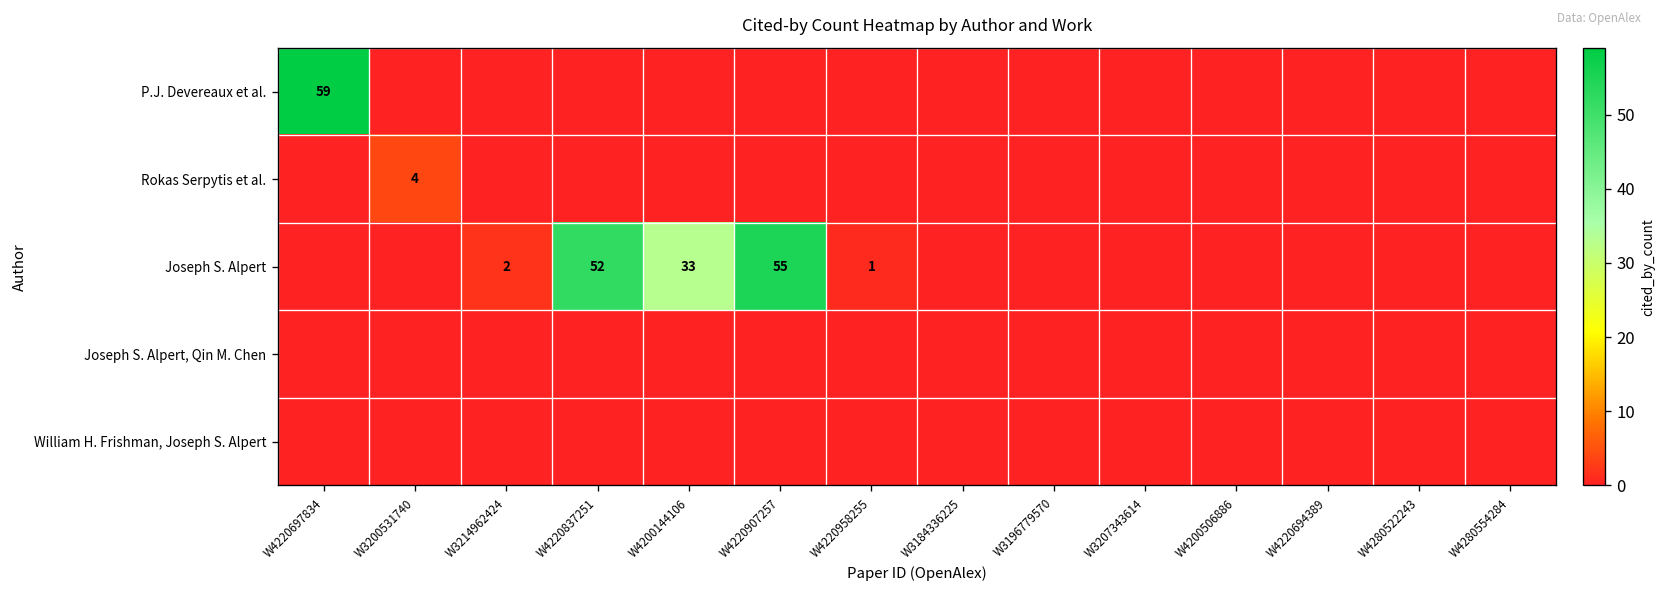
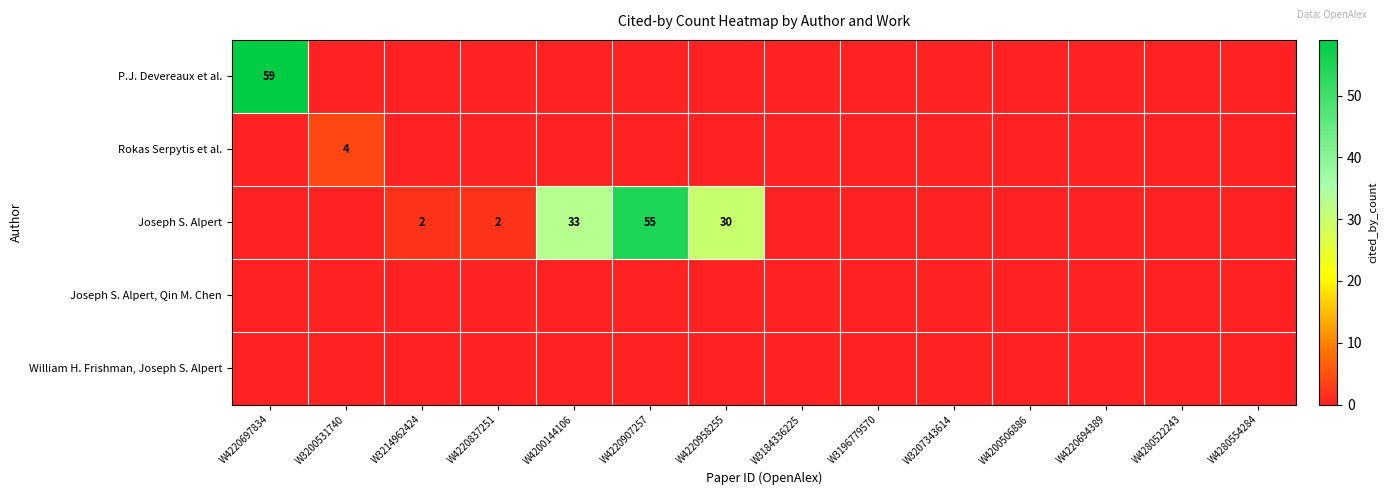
Joseph S. Alpert, W4220837251: 52 -> 2
Joseph S. Alpert, W4220958255: 1 -> 30
